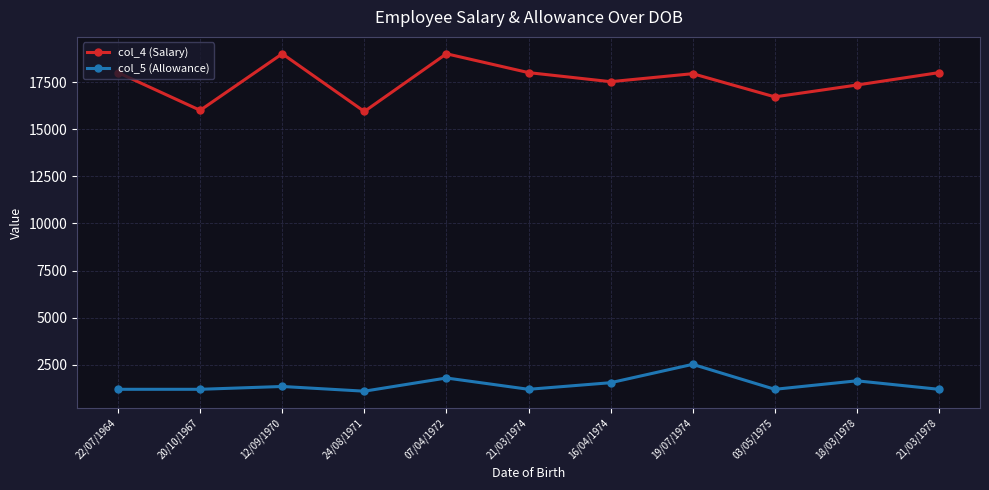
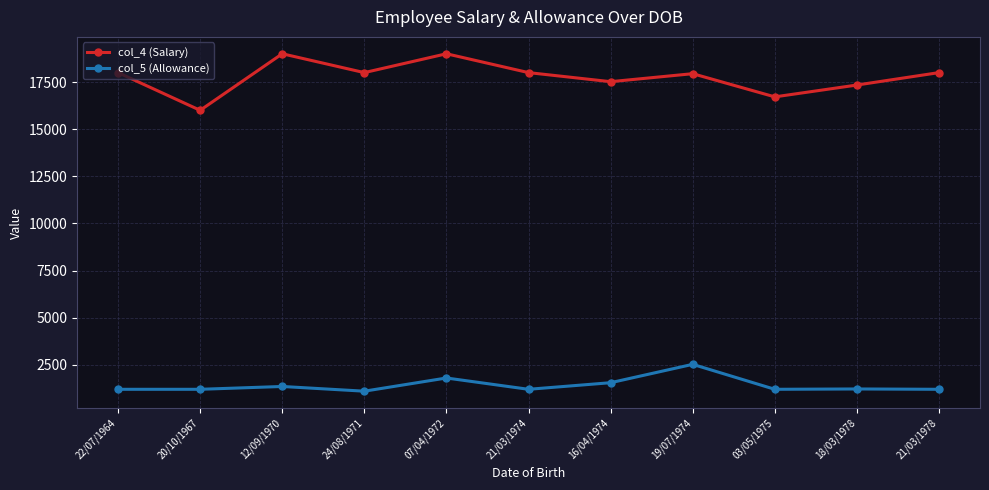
col_4 (Salary), 24/08/1971: 15900 -> 18000
col_5 (Allowance), 18/03/1978: 1700 -> 1200
